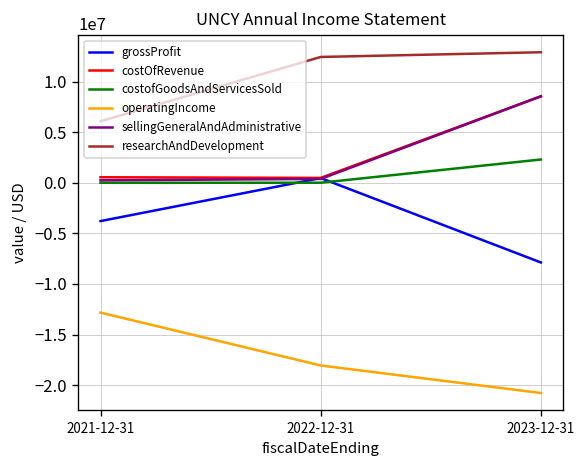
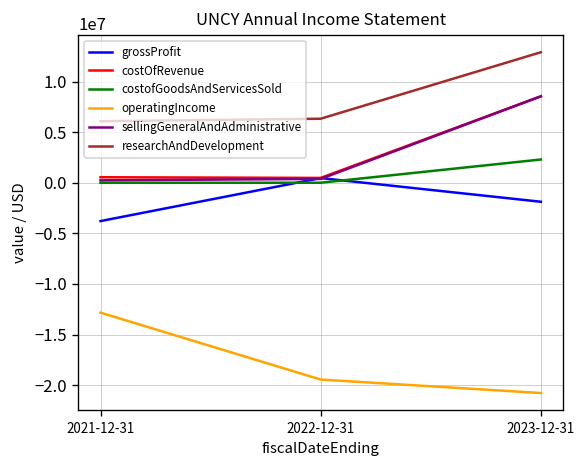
operatingIncome, 2022-12-31: -18000000 -> -19000000
researchAndDevelopment, 2022-12-31: 12000000 -> 6000000
grossProfit, 2023-12-31: -8000000 -> -2000000
